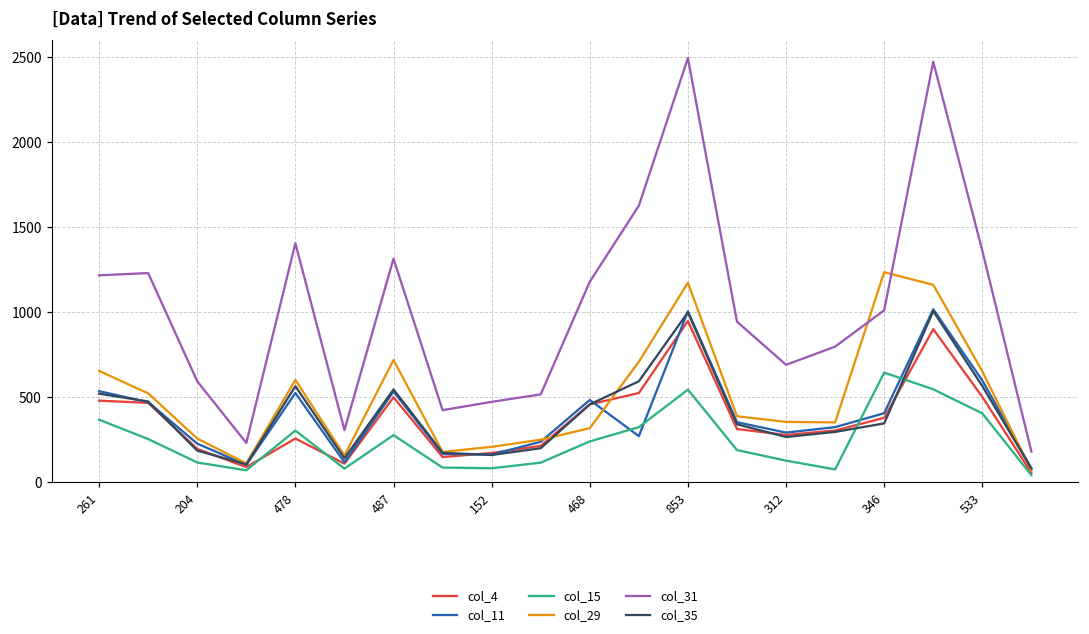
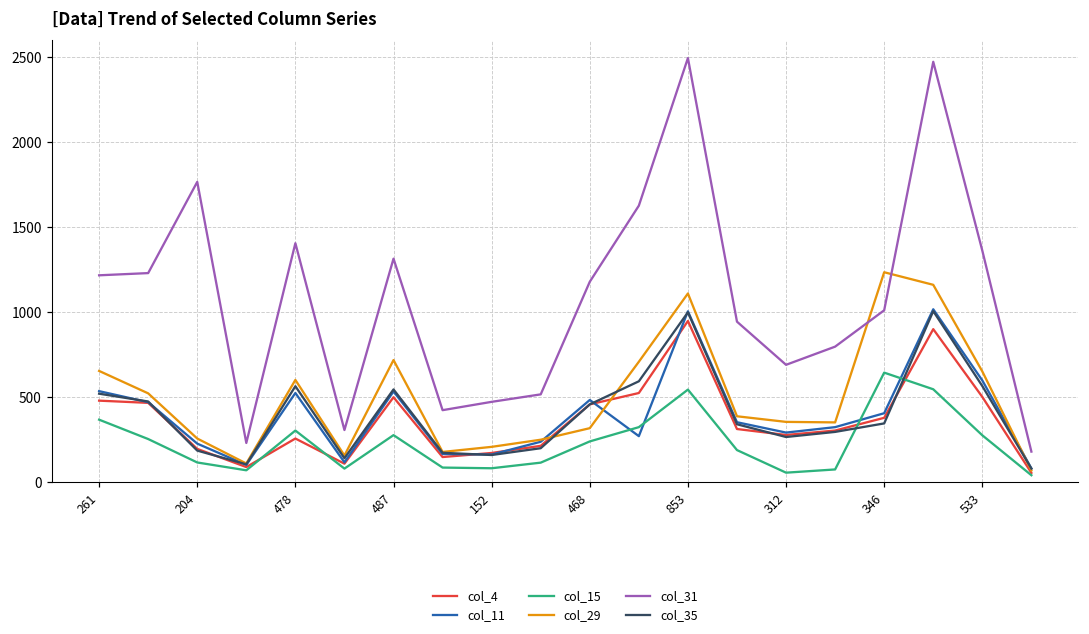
col_31, 204: 590 -> 1770
col_29, 853: 1170 -> 1110
col_15, 312: 130 -> 50
col_15, 533: 400 -> 270
